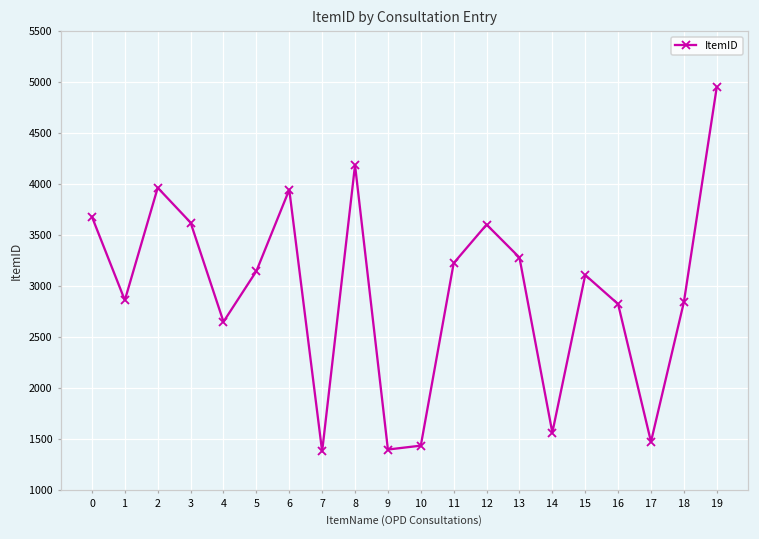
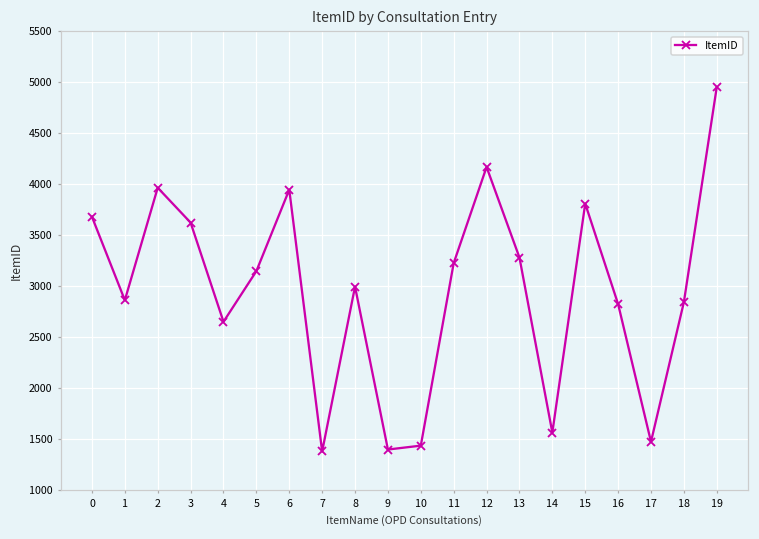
8: 4200 -> 3000
12: 3600 -> 4200
15: 3100 -> 3800
